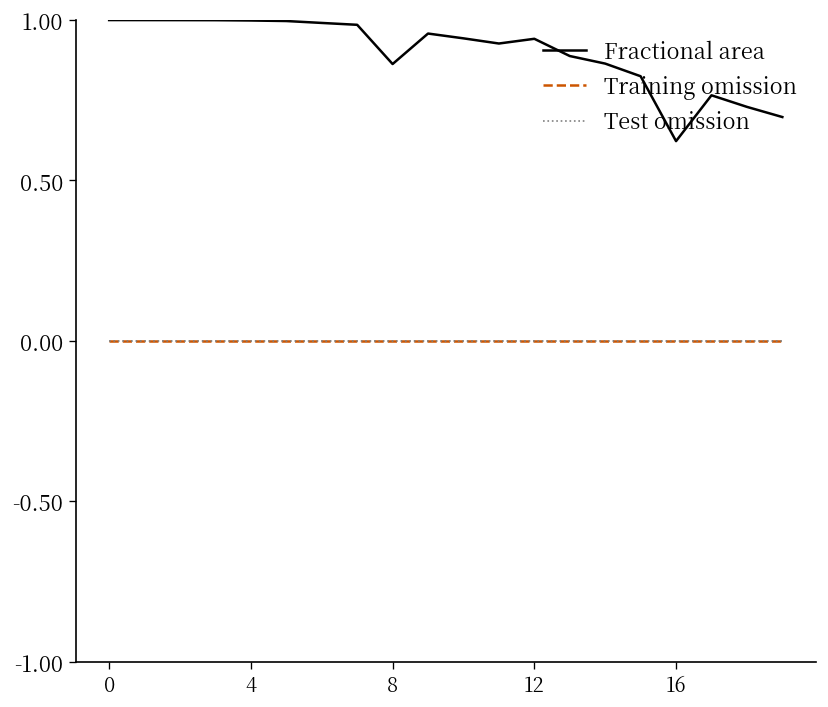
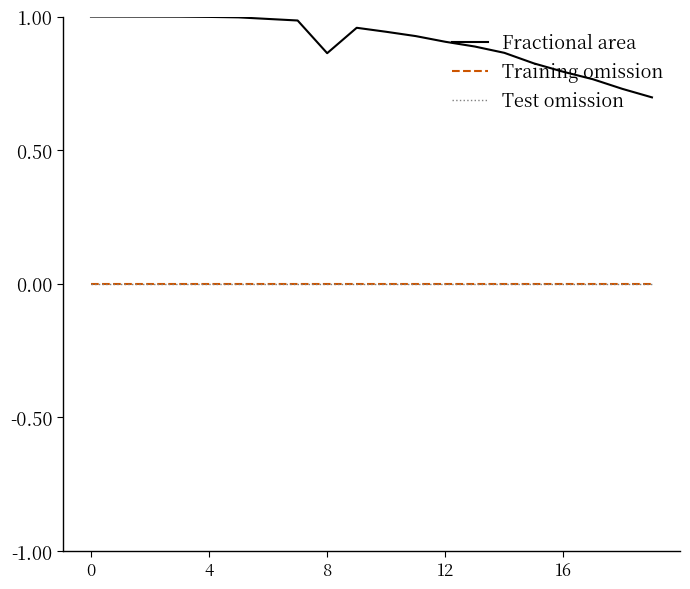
Fractional area, 12: 0.94 -> 0.91
Fractional area, 16: 0.62 -> 0.79
